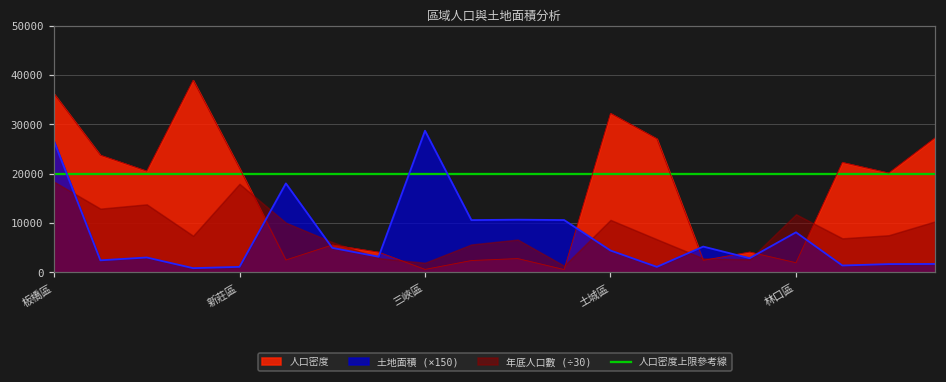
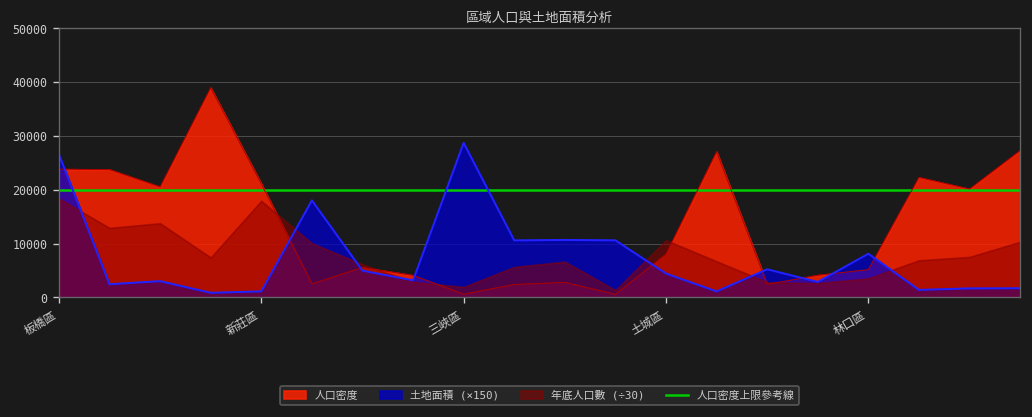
人口密度, 板橋區: 36000 -> 24000
人口密度, 土城區: 32000 -> 8000
人口密度, 林口區: 2000 -> 5000
年底人口數 (÷30), 林口區: 12000 -> 4000
